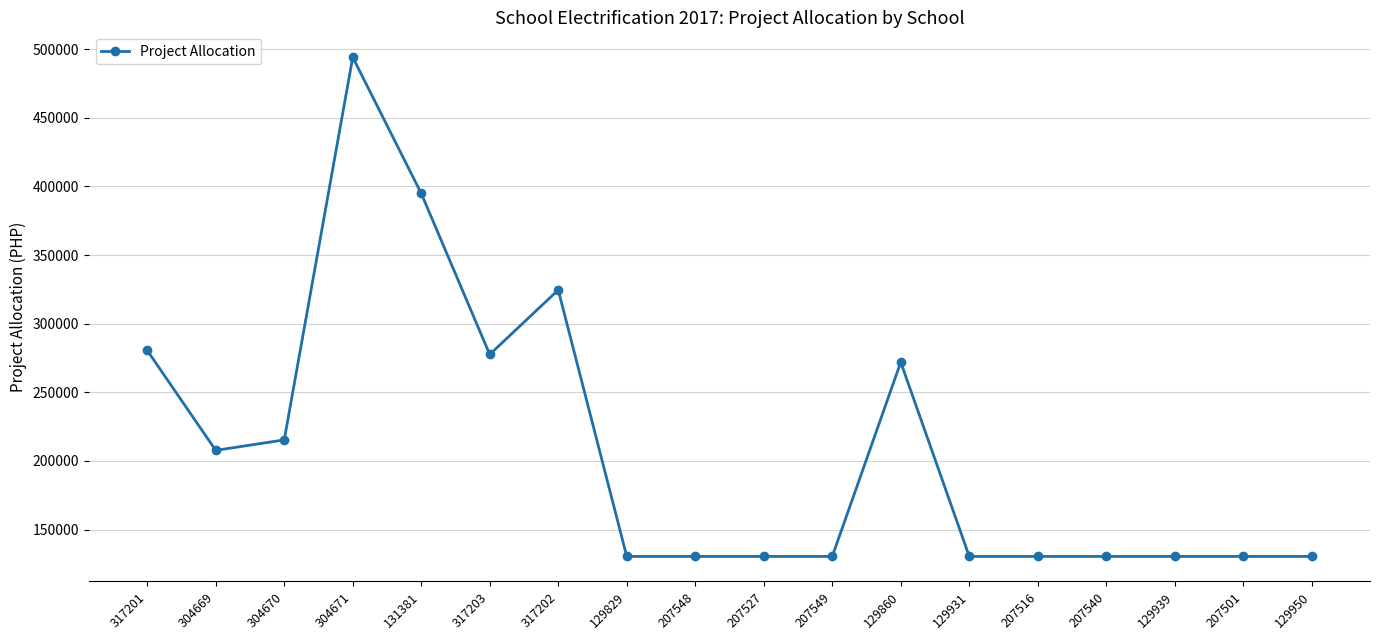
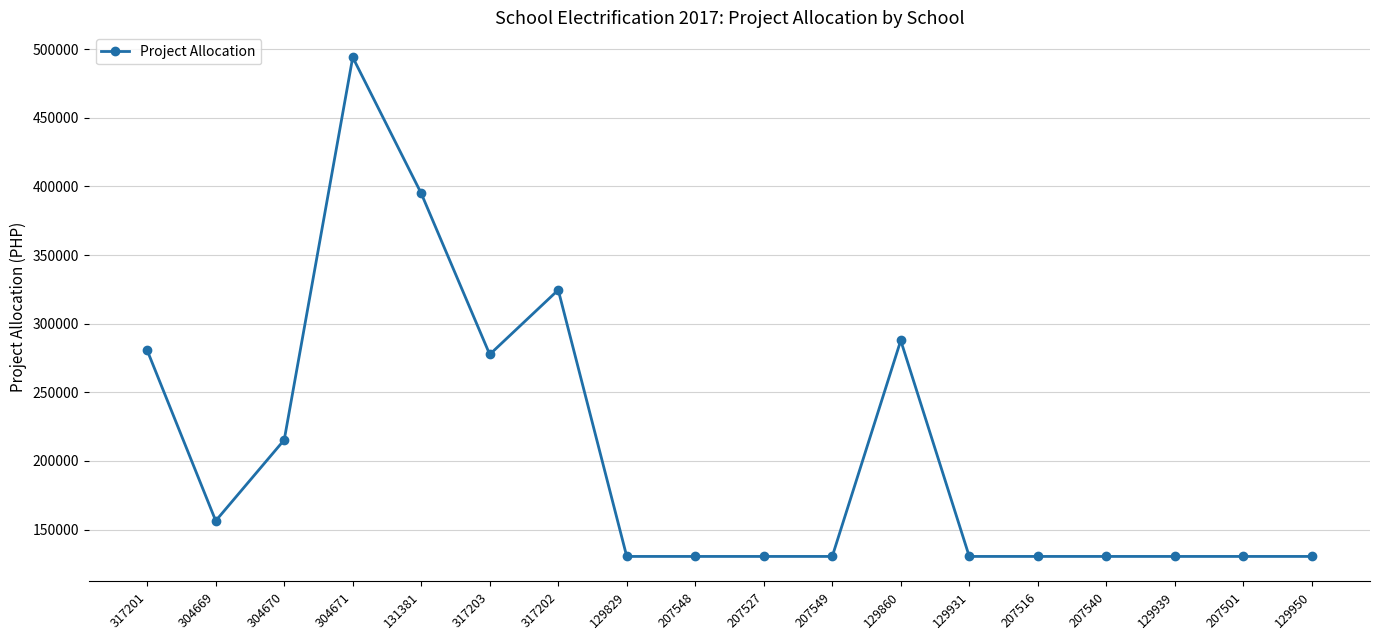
304669: 208000 -> 156000
129860: 272000 -> 288000
